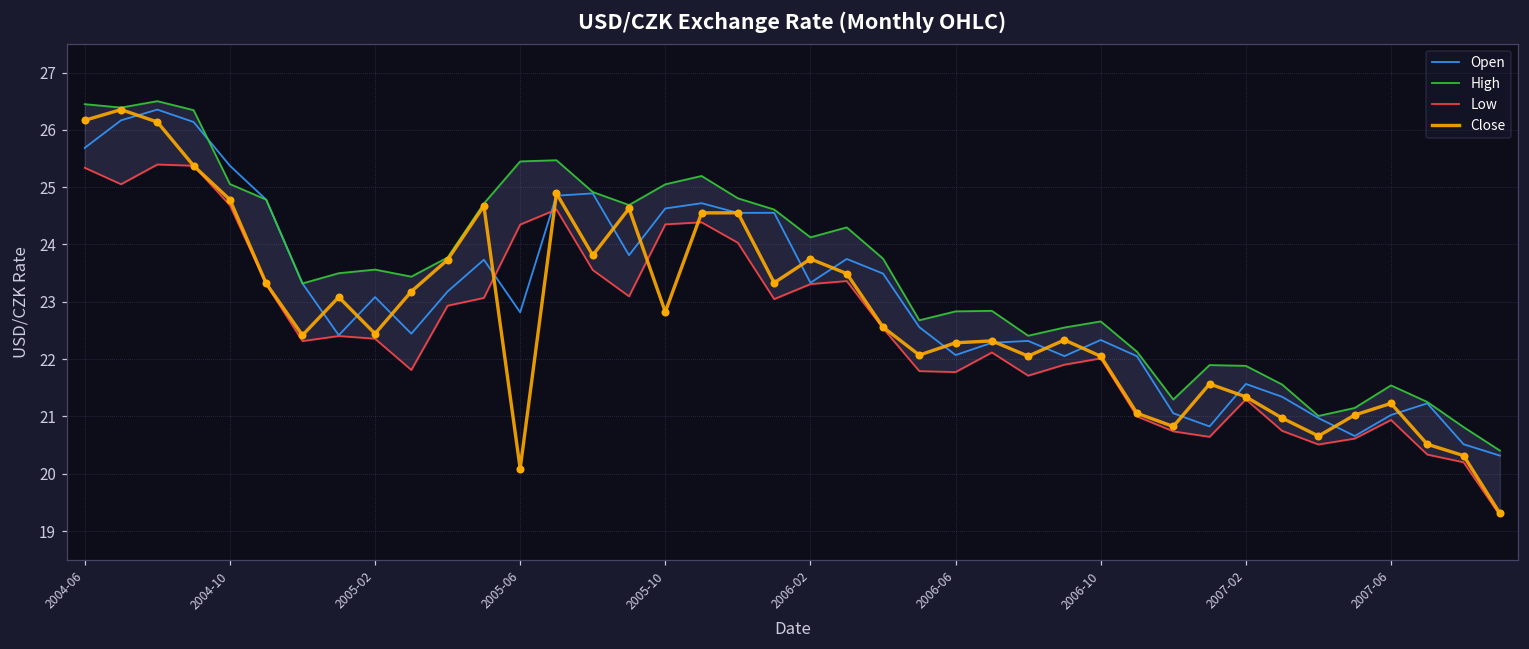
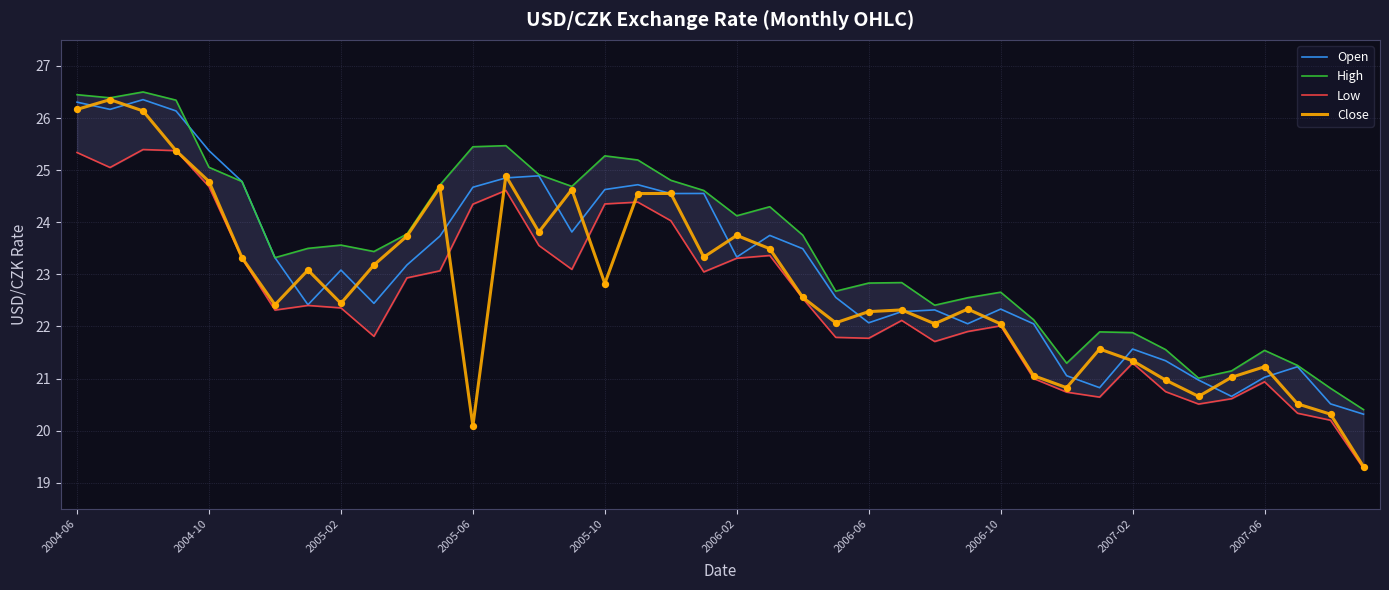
Open, 2004-06: 25.7 -> 26.3
Open, 2005-06: 22.8 -> 24.7
High, 2005-10: 25.0 -> 25.3
